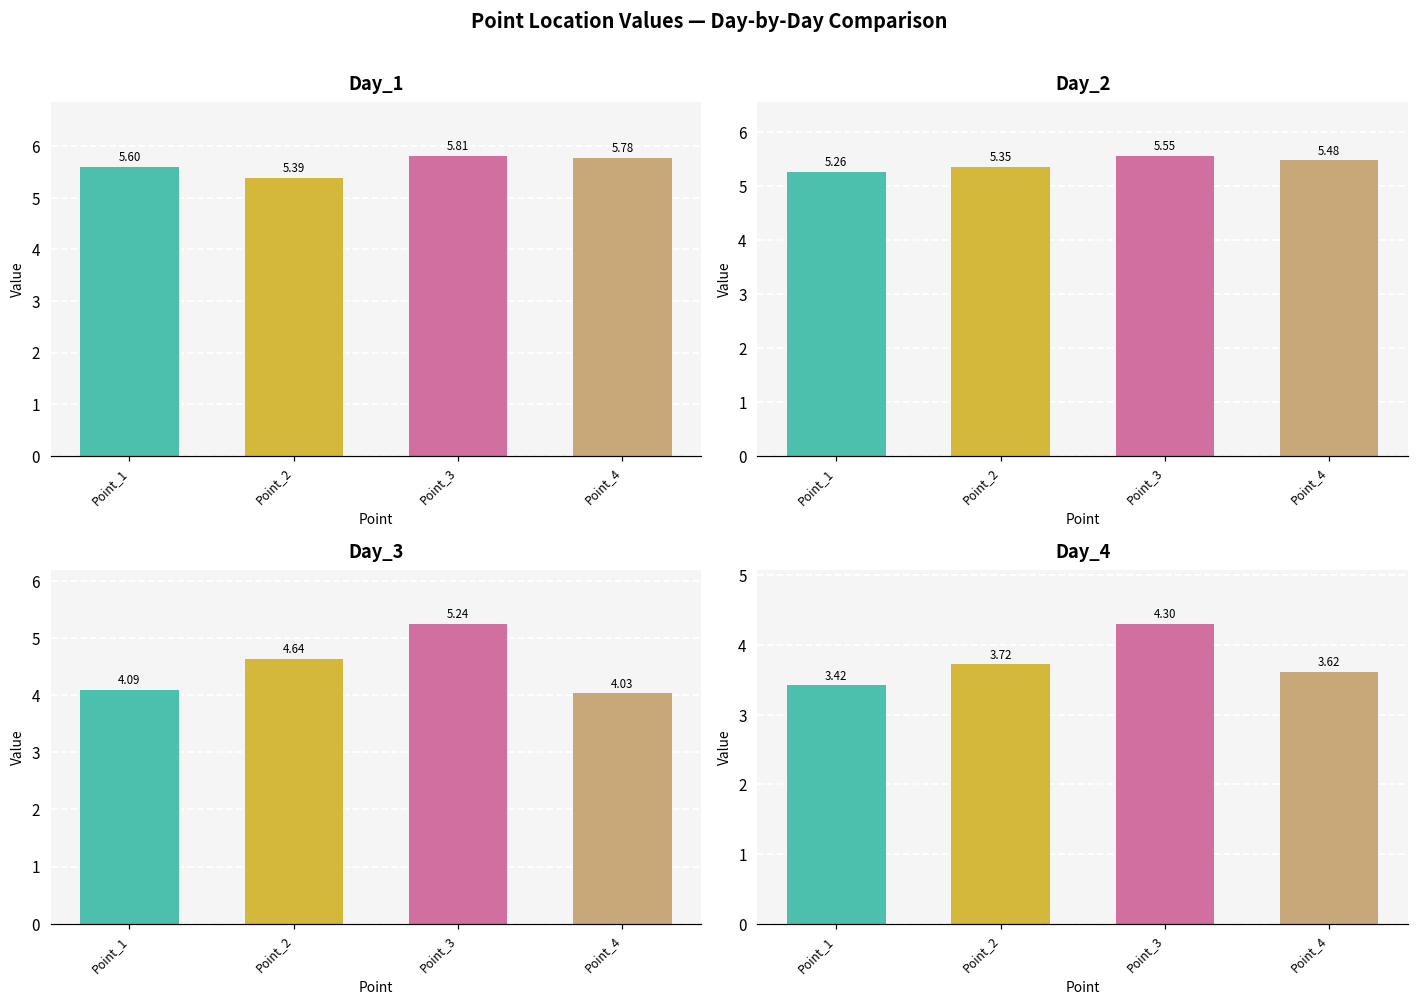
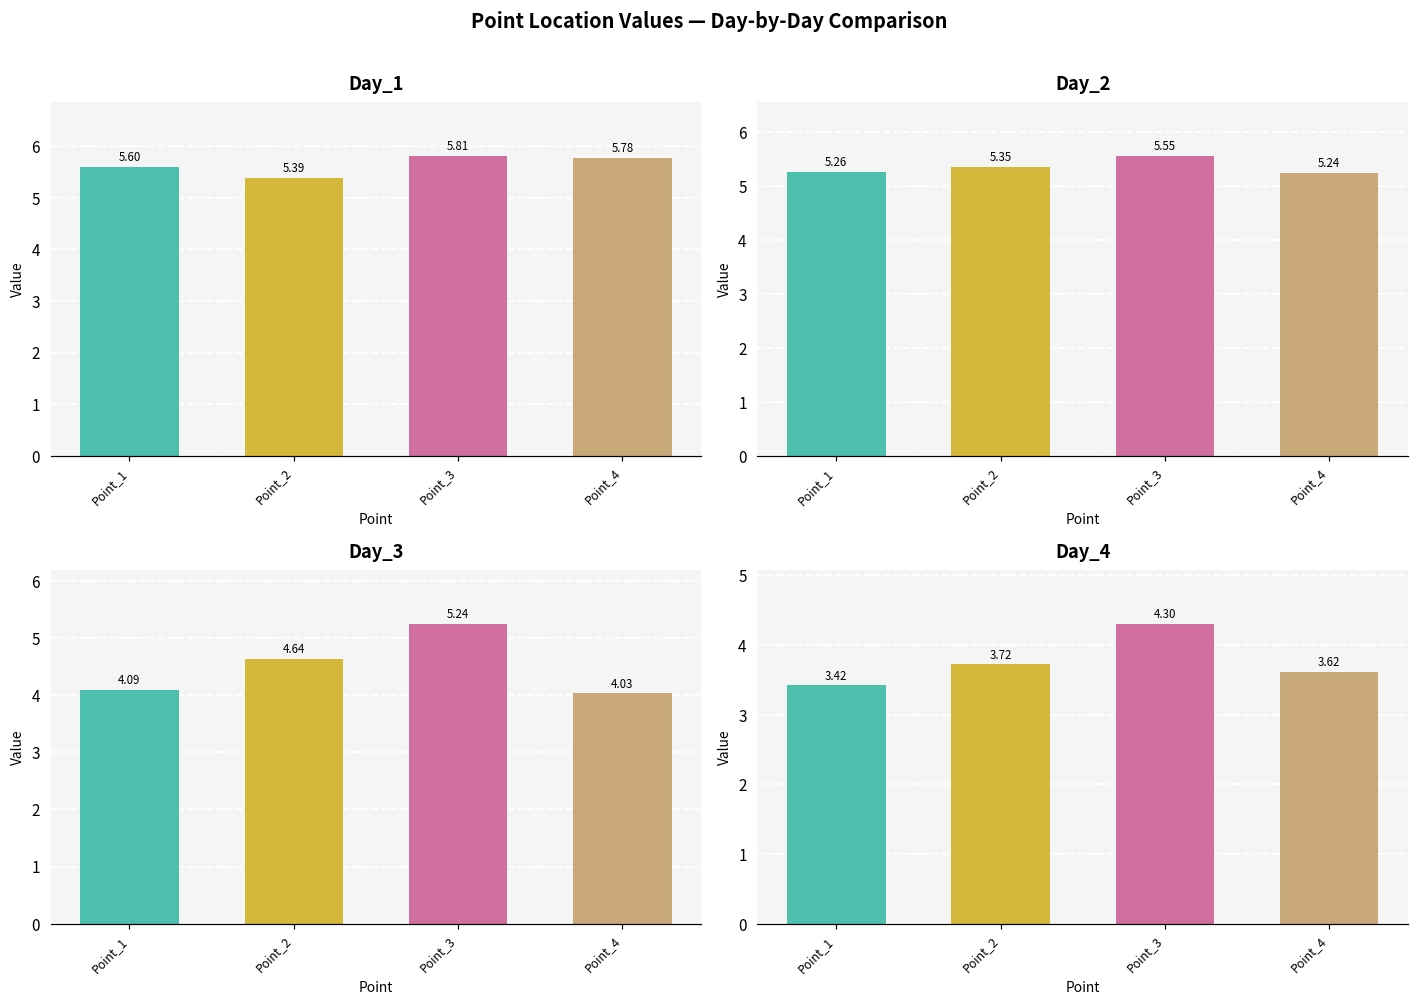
Day_2, Point_4: 5.48 -> 5.24
